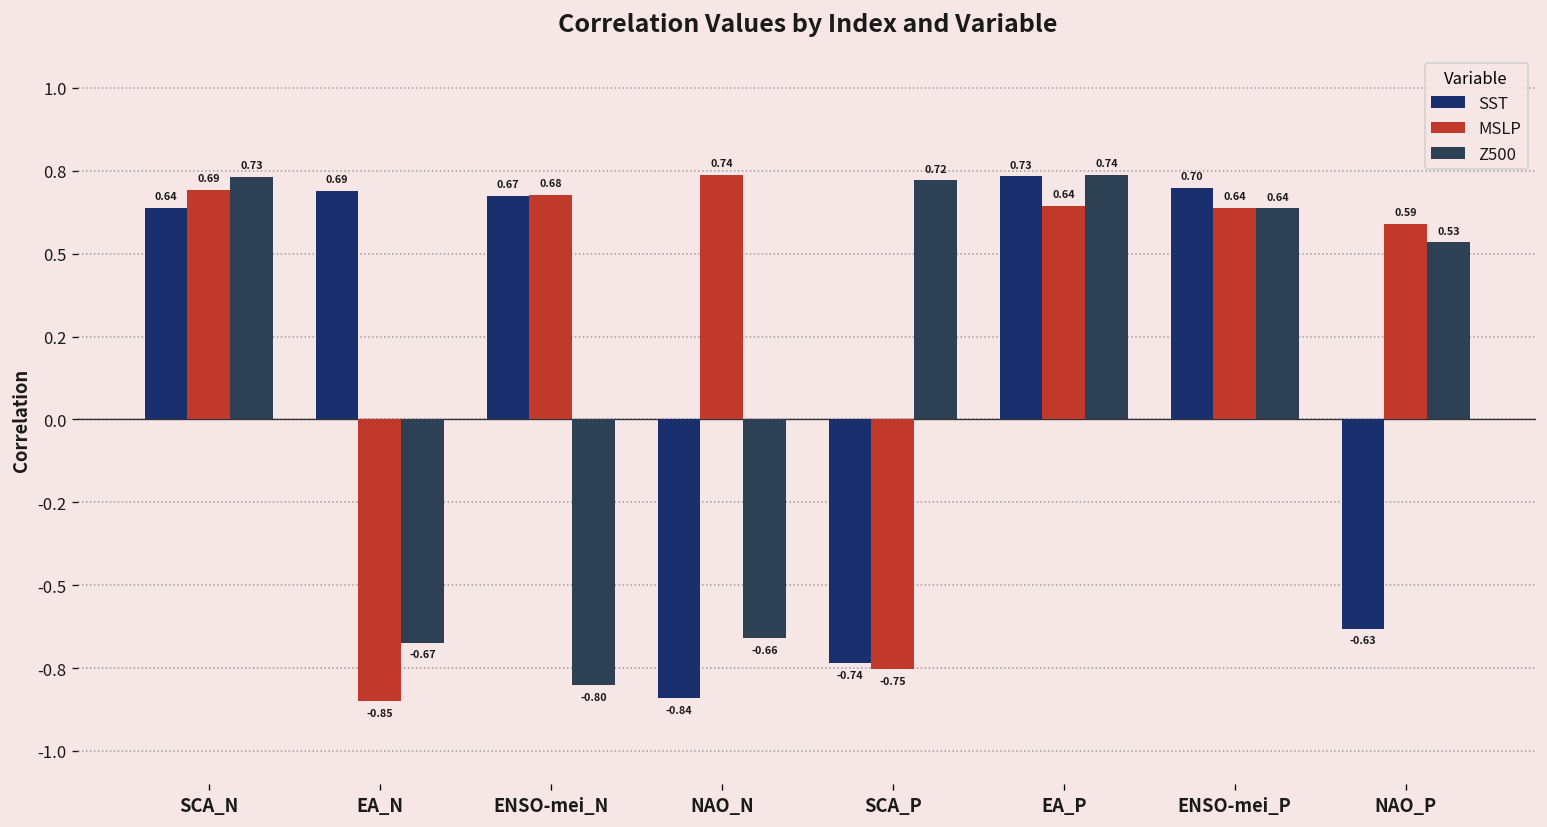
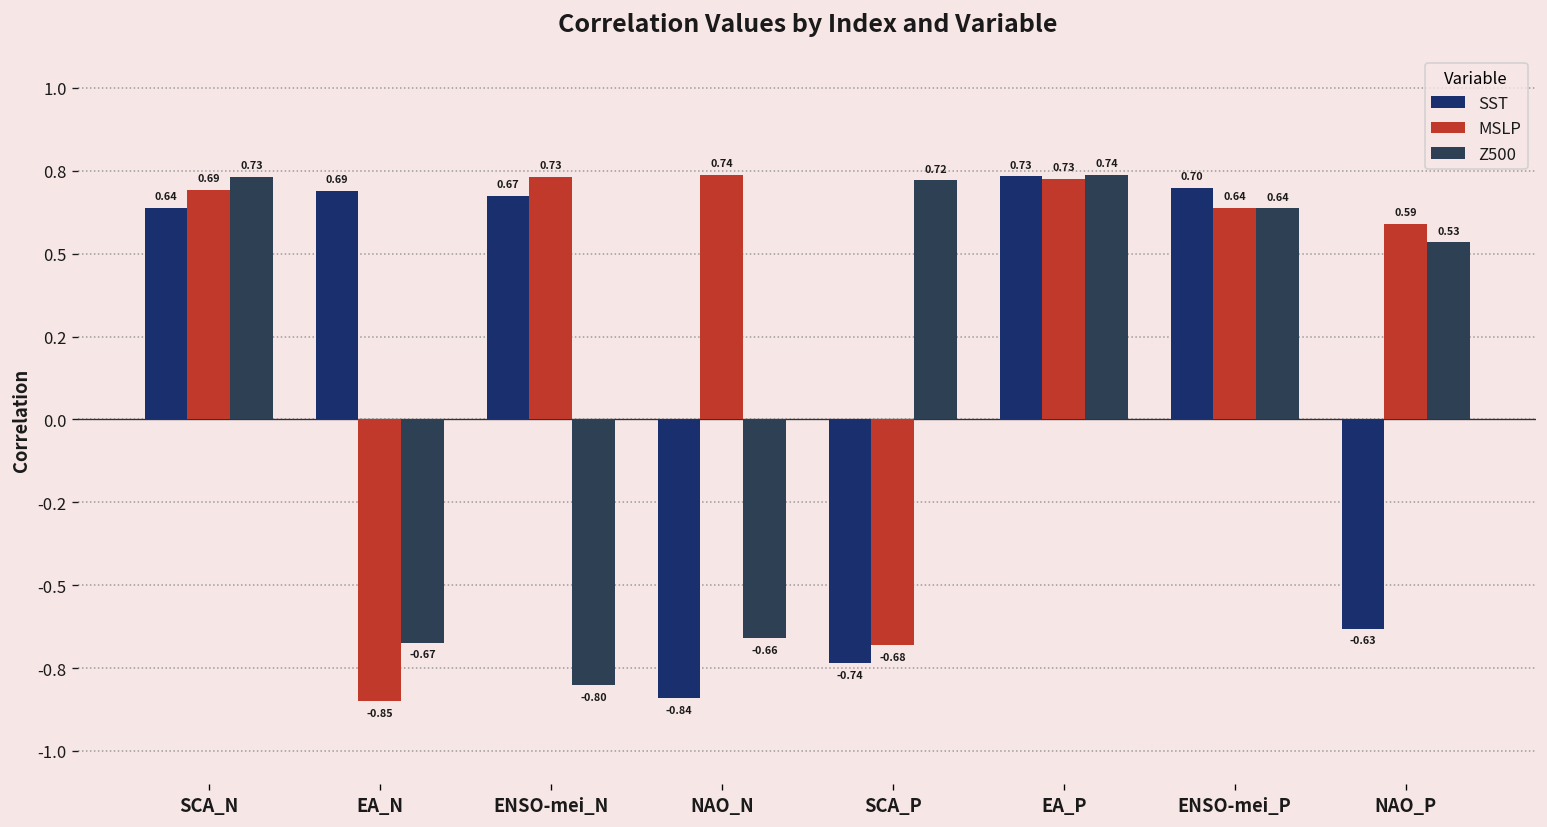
MSLP, ENSO-mei_N: 0.68 -> 0.73
MSLP, SCA_P: -0.75 -> -0.68
MSLP, EA_P: 0.64 -> 0.73
